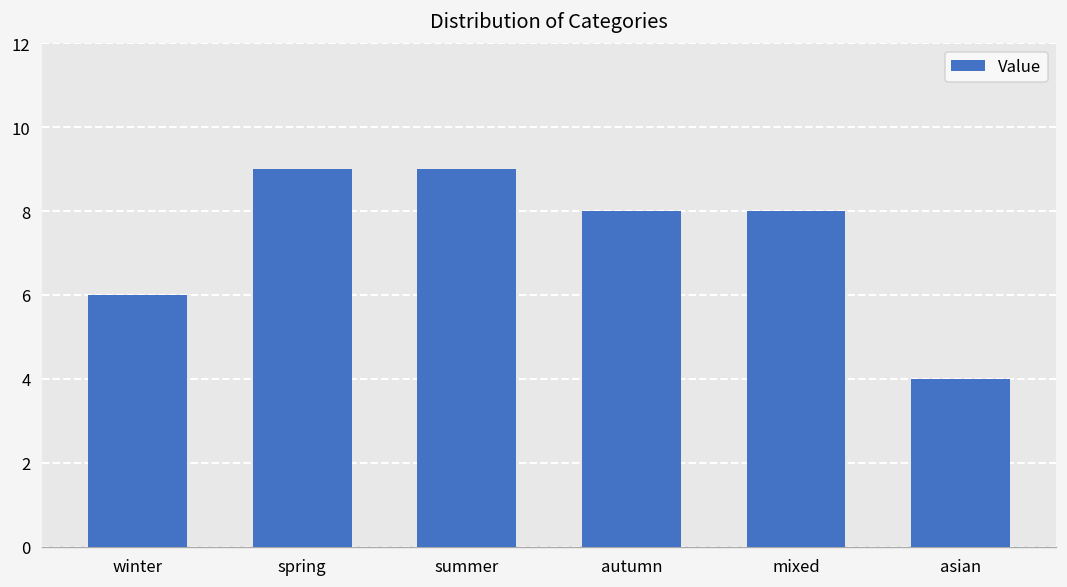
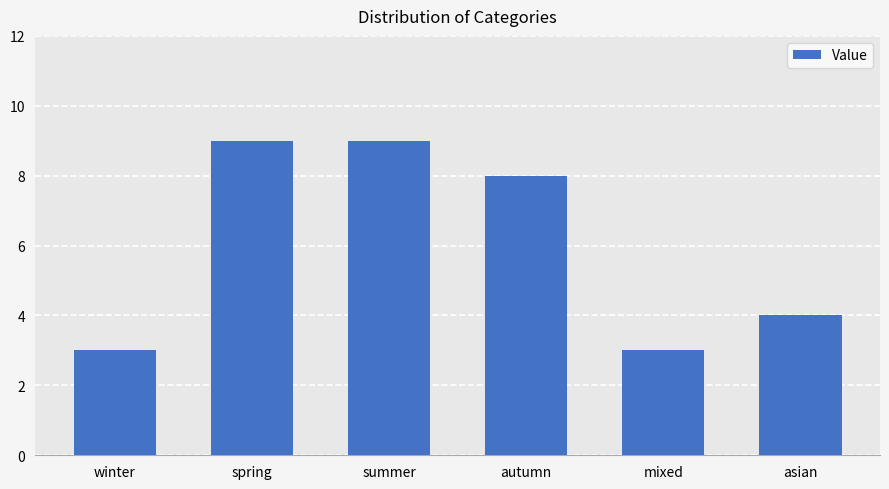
winter: 6 -> 3
mixed: 8 -> 3
